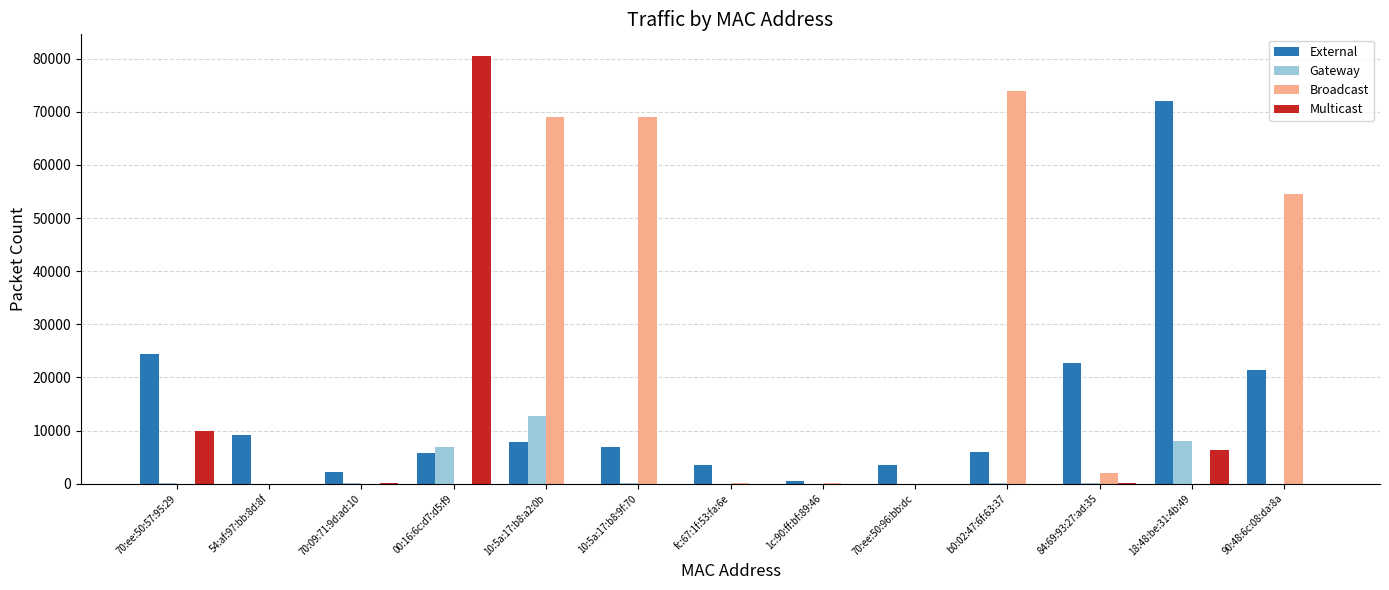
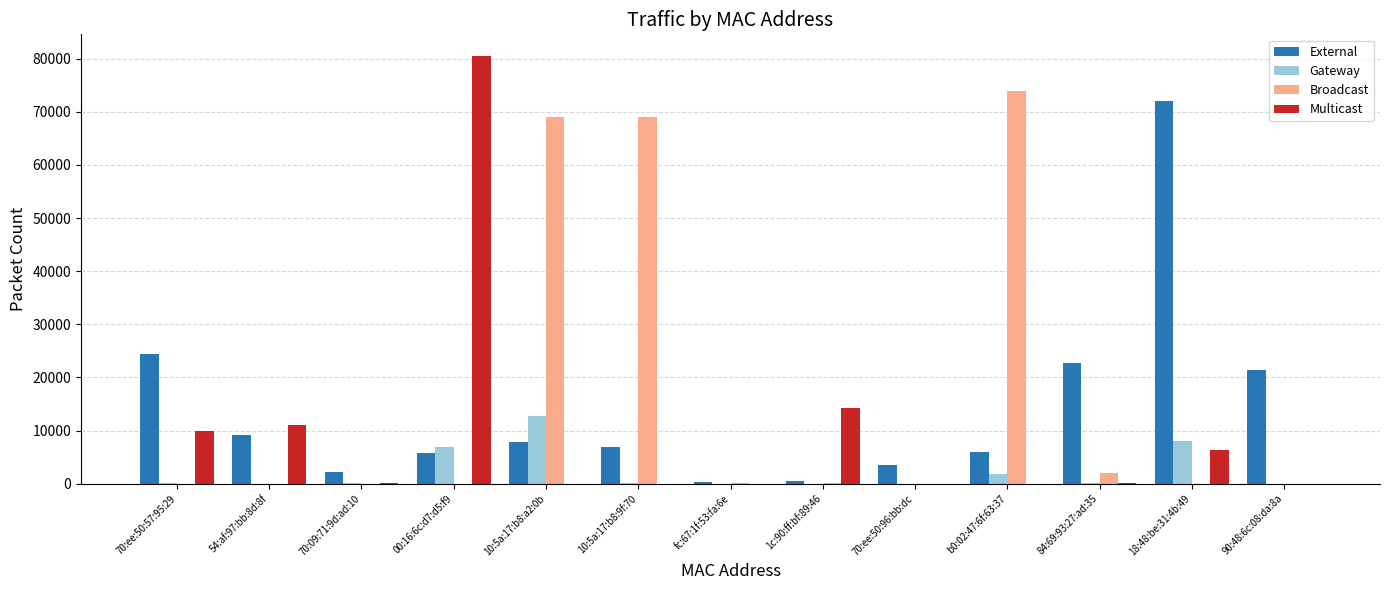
Multicast, 54:af:97:bb:8d:8f: 0 -> 11000
External, fc:67:1f:53:fa:6e: 3000 -> 0
Multicast, 1c:90:ff:bf:89:46: 0 -> 14000
Gateway, b0:02:47:6f:63:37: 0 -> 2000
Broadcast, 90:48:6c:08:da:8a: 55000 -> 0
